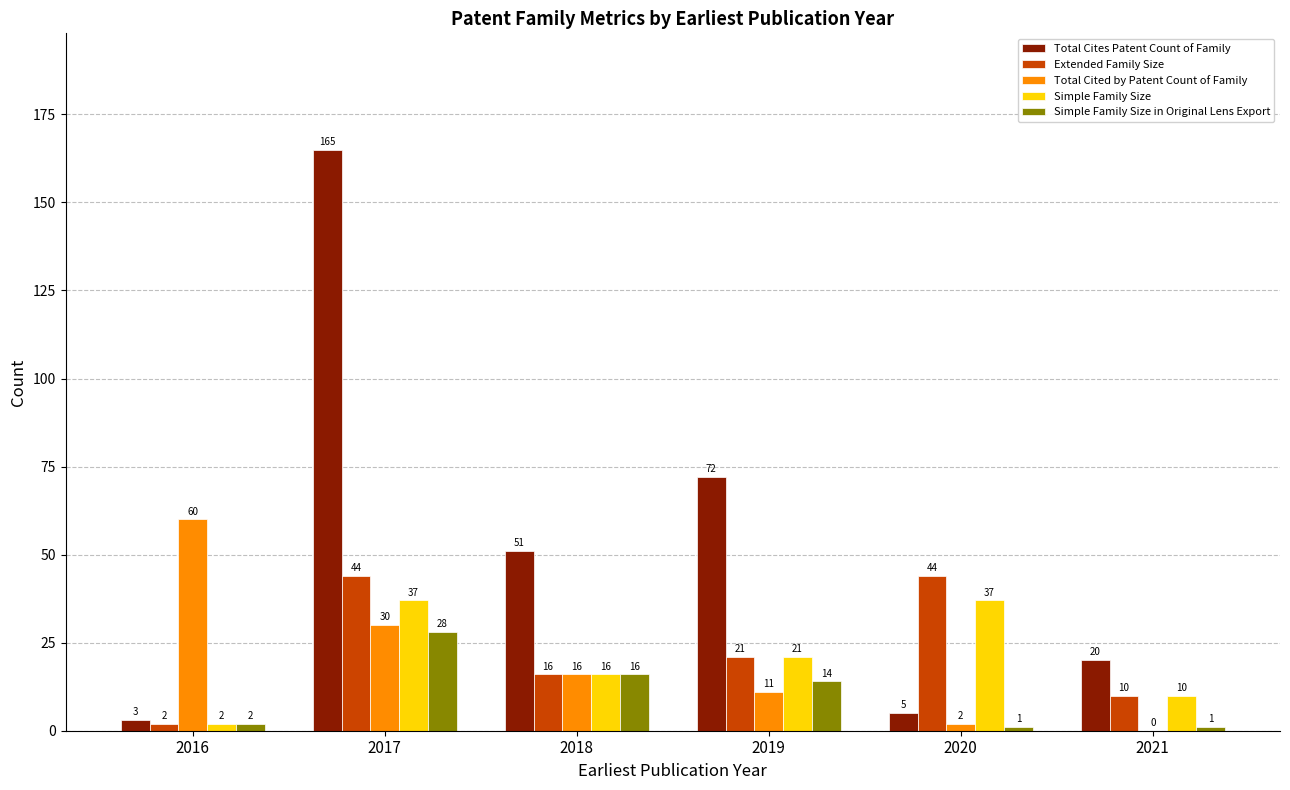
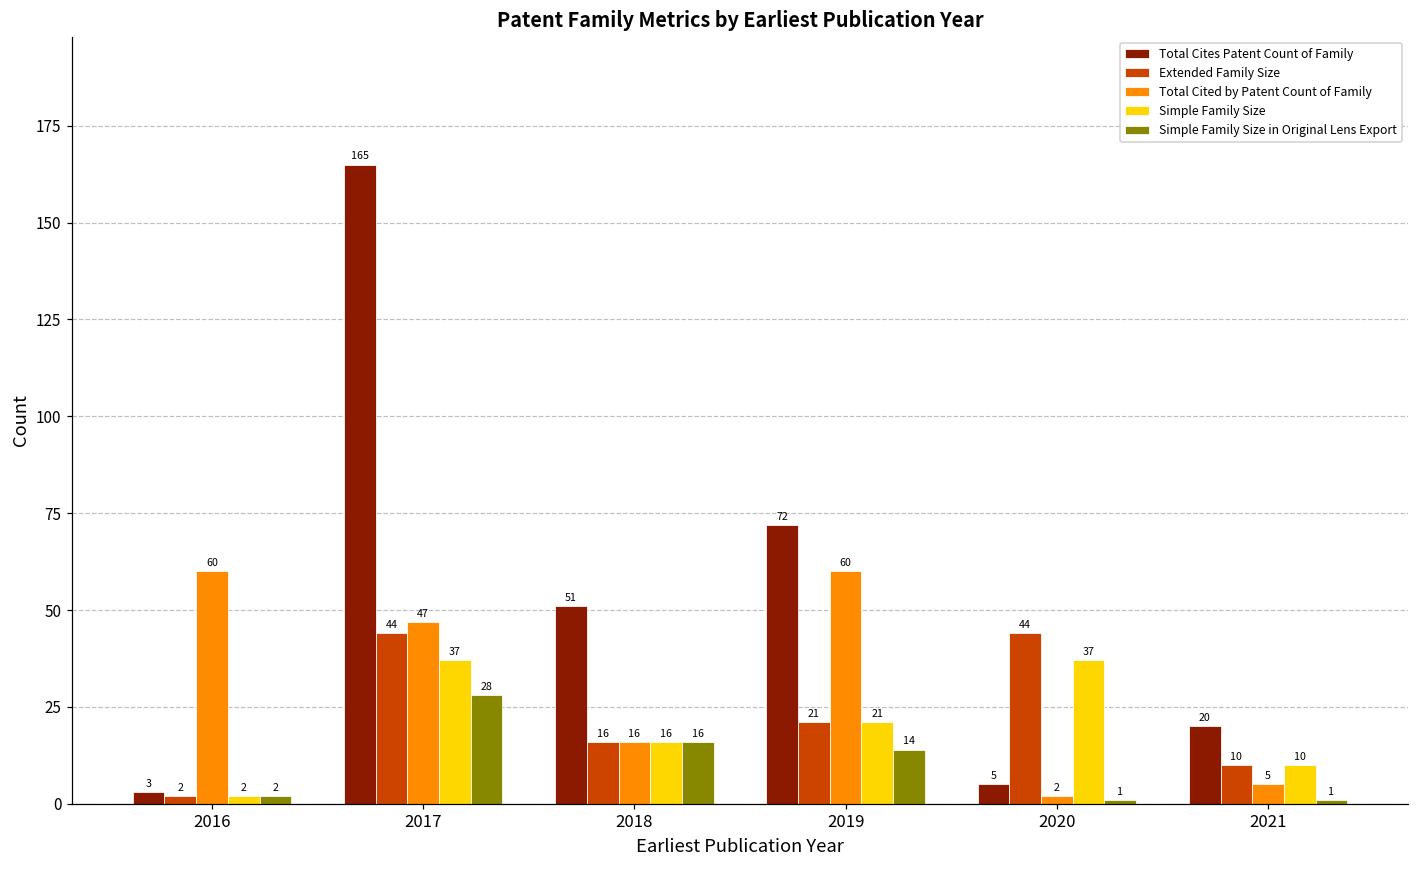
Total Cited by Patent Count of Family, 2017: 30 -> 47
Total Cited by Patent Count of Family, 2019: 11 -> 60
Total Cited by Patent Count of Family, 2021: 0 -> 5
